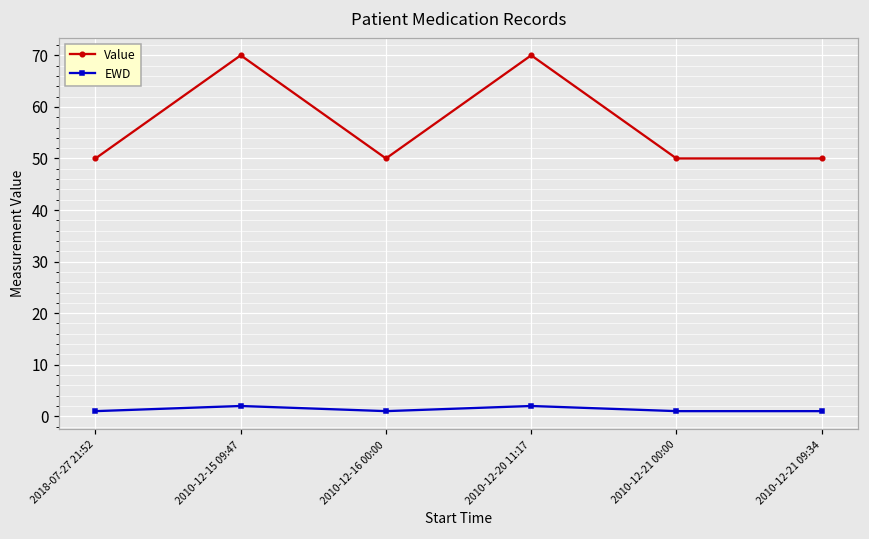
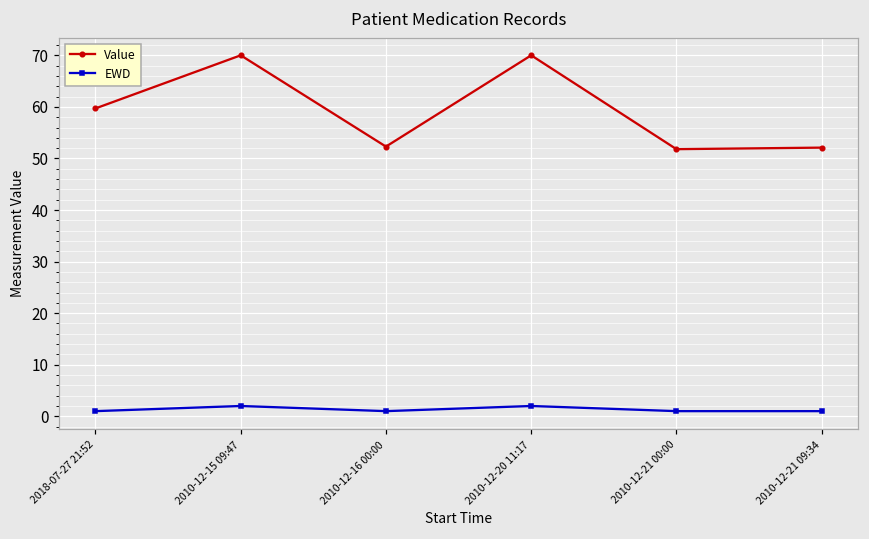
Value, 2018-07-27 21:52: 50 -> 60
Value, 2010-12-16 00:00: 50 -> 52
Value, 2010-12-21 00:00: 50 -> 52
Value, 2010-12-21 09:34: 50 -> 52
